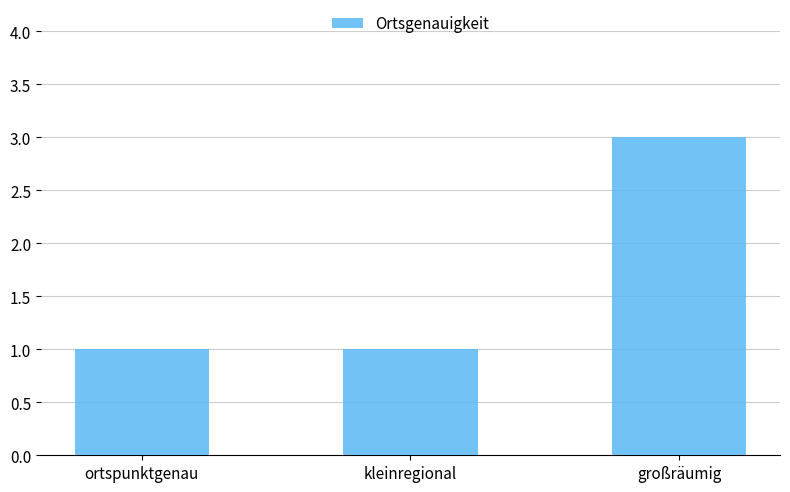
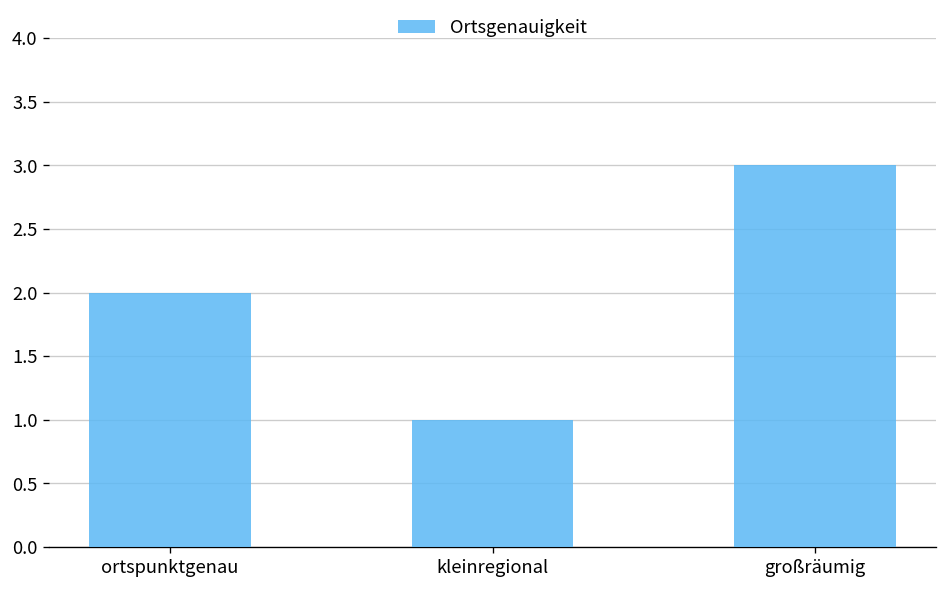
ortspunktgenau: 1 -> 2
